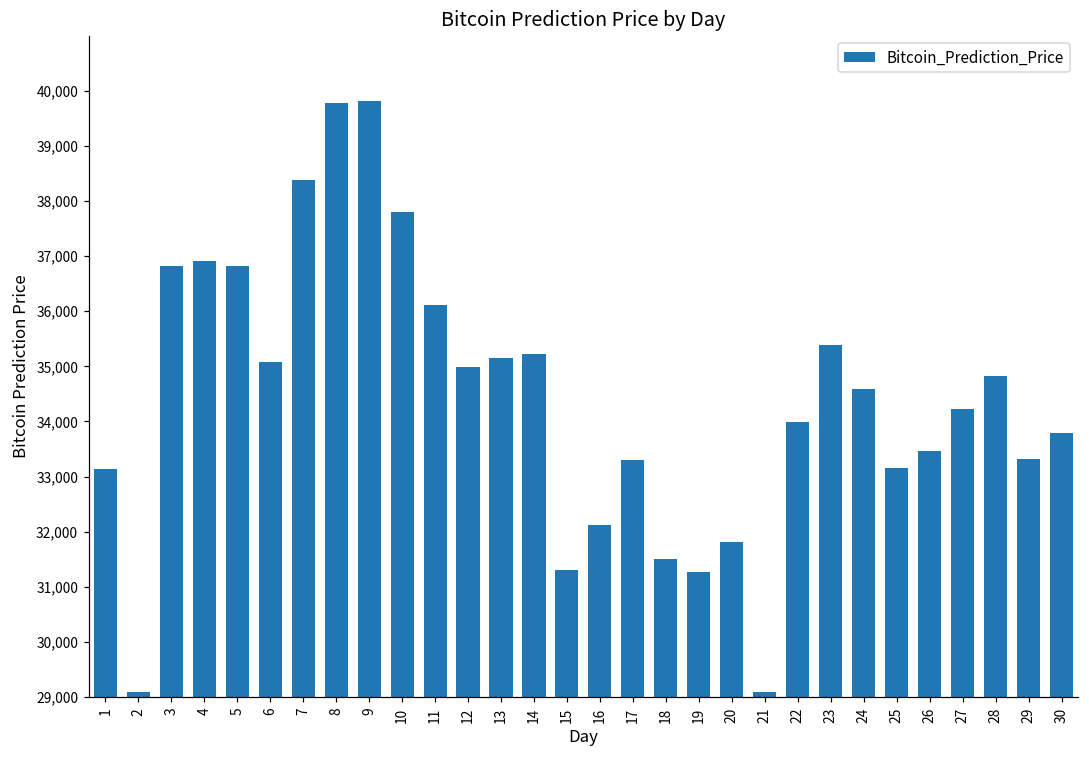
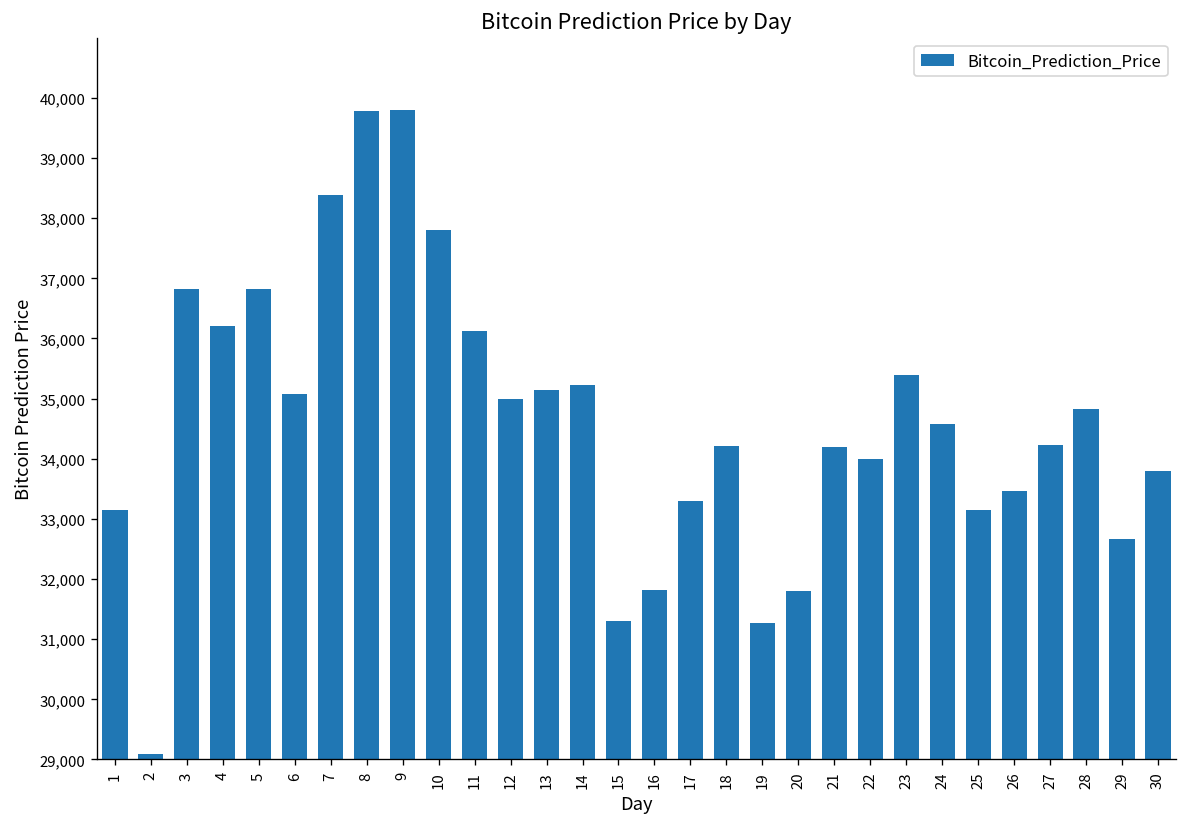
4: 36,900 -> 36,200
16: 32,100 -> 31,800
18: 31,500 -> 34,200
21: 29,100 -> 34,200
29: 33,300 -> 32,700
